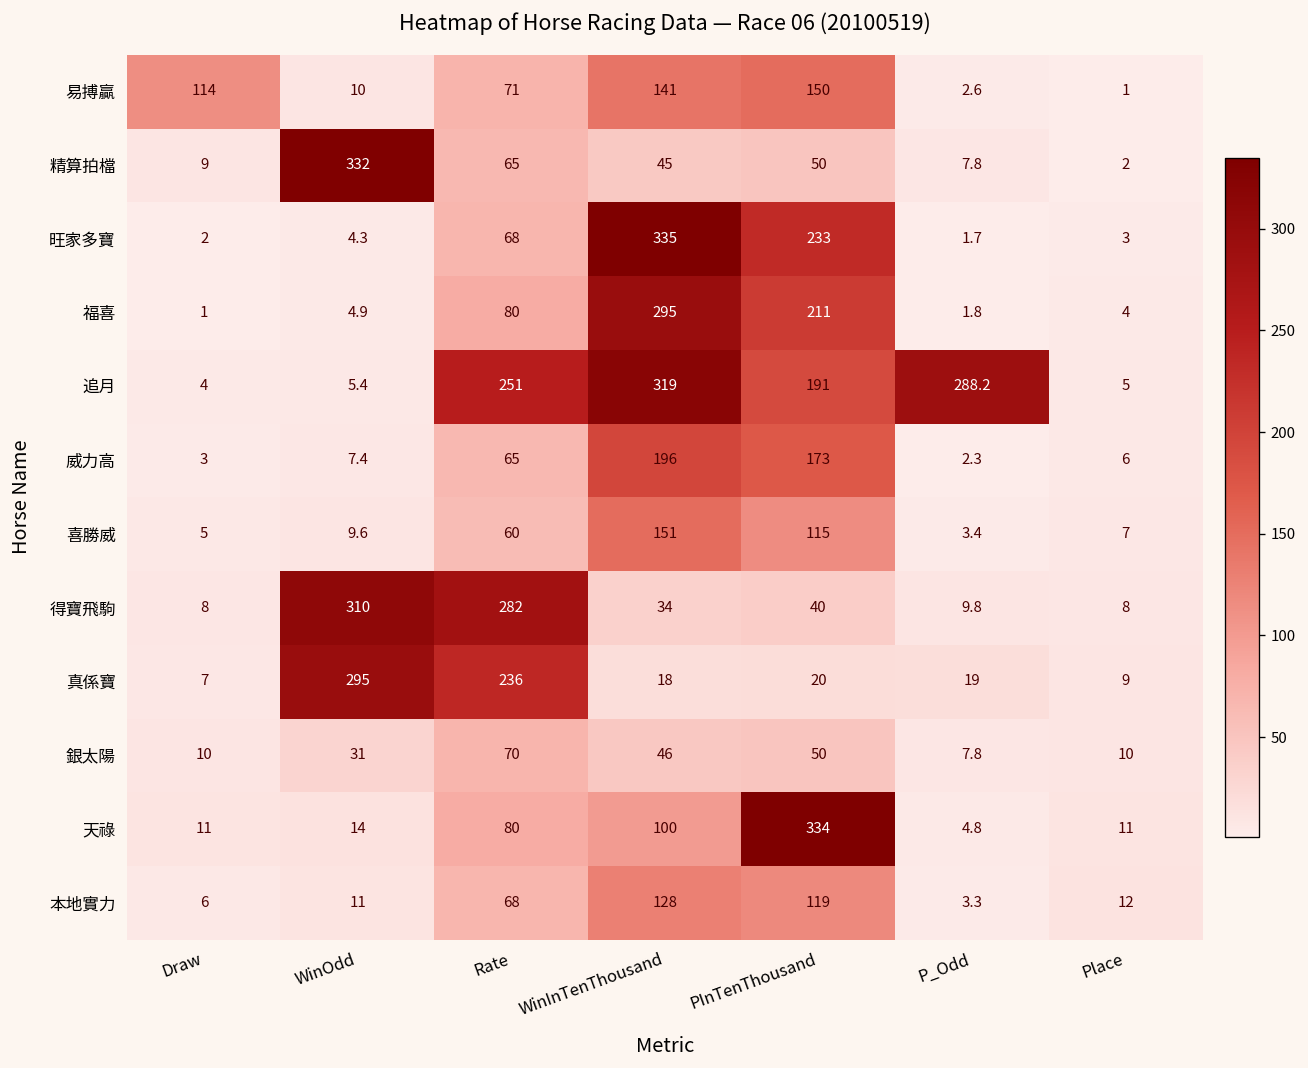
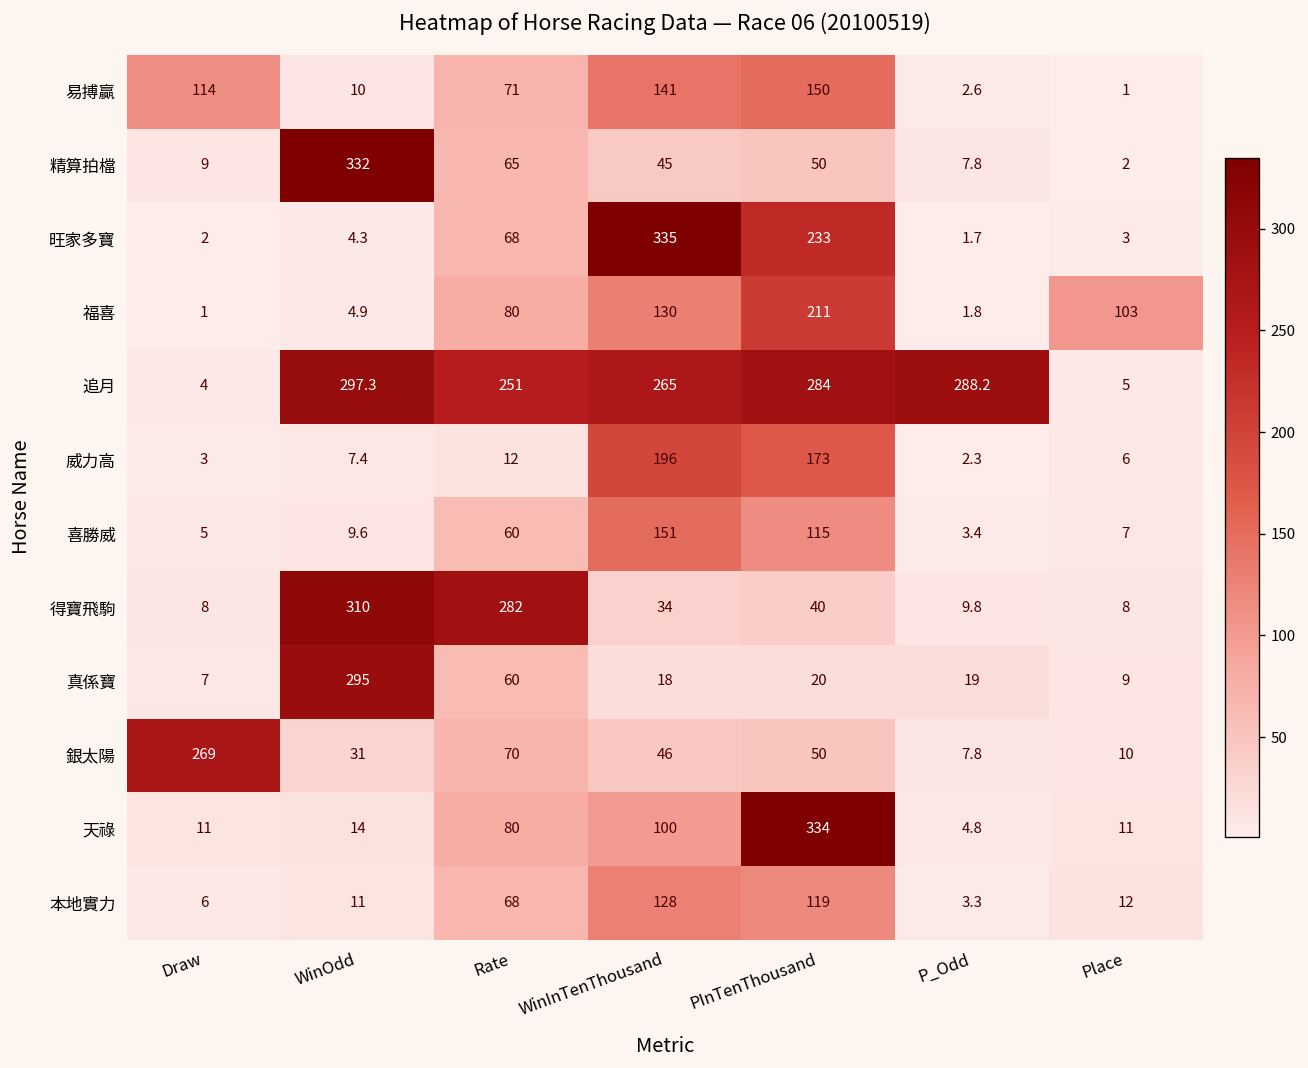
福喜, WinInTenThousand: 295 -> 130
福喜, Place: 4 -> 103
追月, WinOdd: 5.4 -> 297.3
追月, WinInTenThousand: 319 -> 265
追月, PInTenThousand: 191 -> 284
威力高, Rate: 65 -> 12
真係寶, Rate: 236 -> 60
銀太陽, Draw: 10 -> 269
